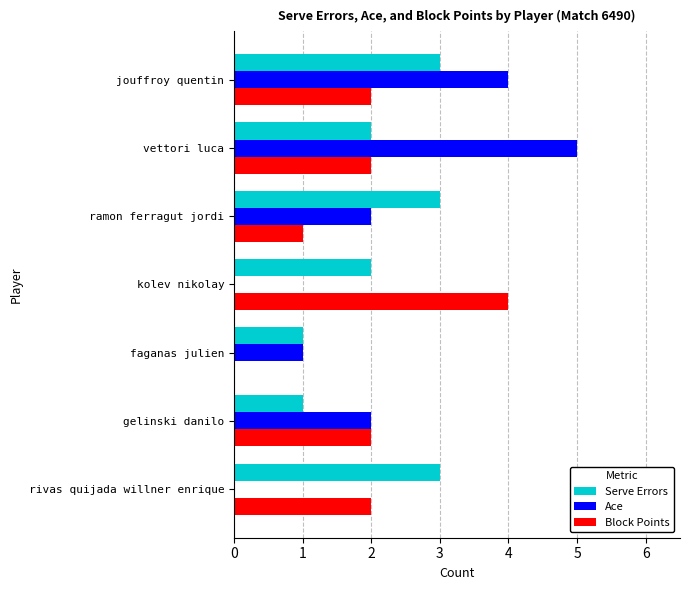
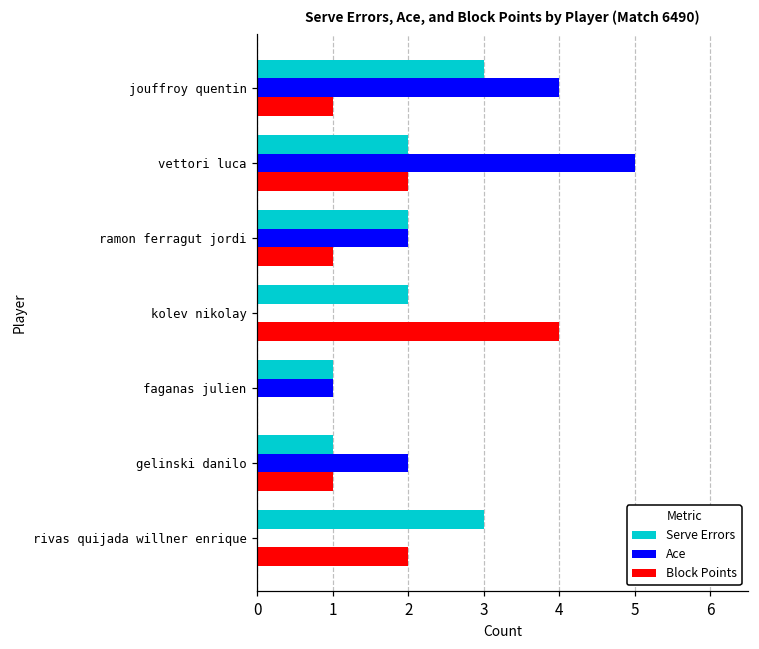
Block Points, jouffroy quentin: 2 -> 1
Serve Errors, ramon ferragut jordi: 3 -> 2
Block Points, gelinski danilo: 2 -> 1
